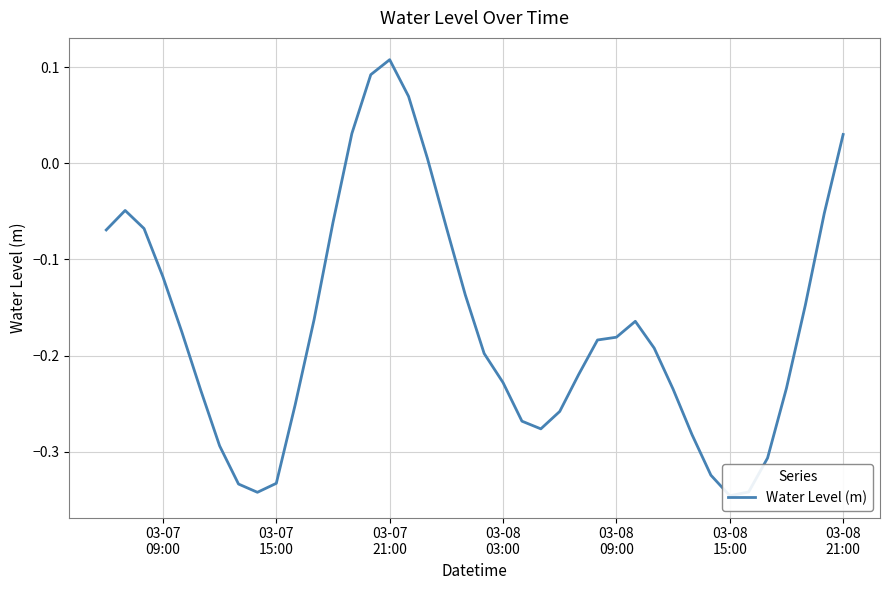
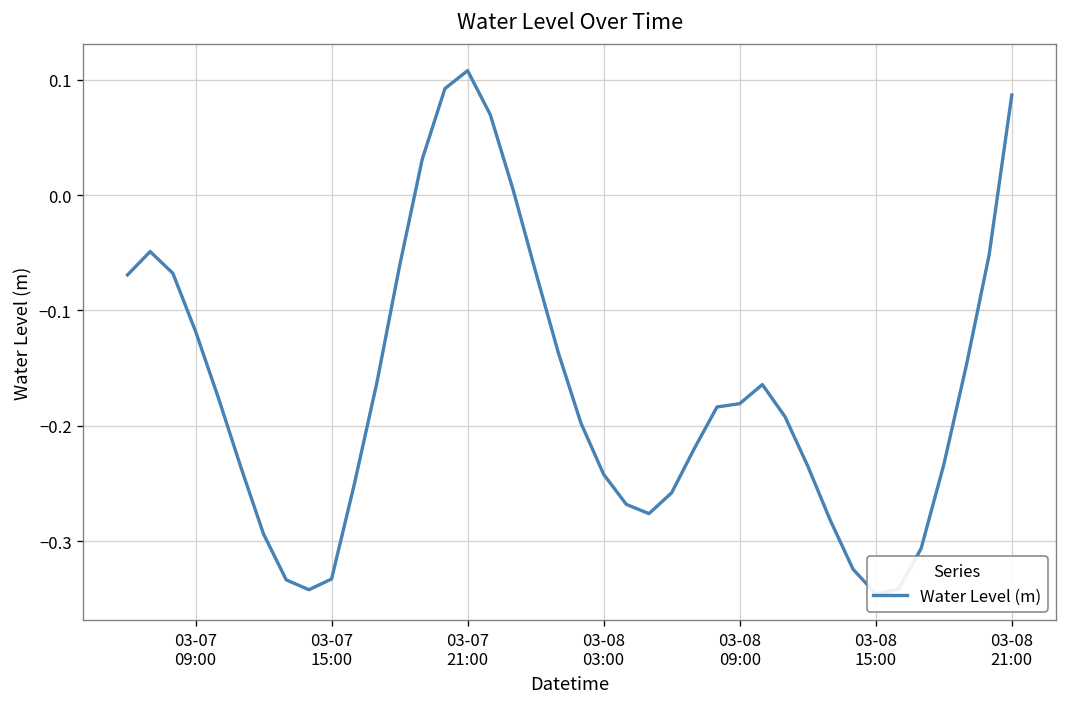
03-08 03:00: -0.23 -> -0.24
03-08 21:00: 0.03 -> 0.09
